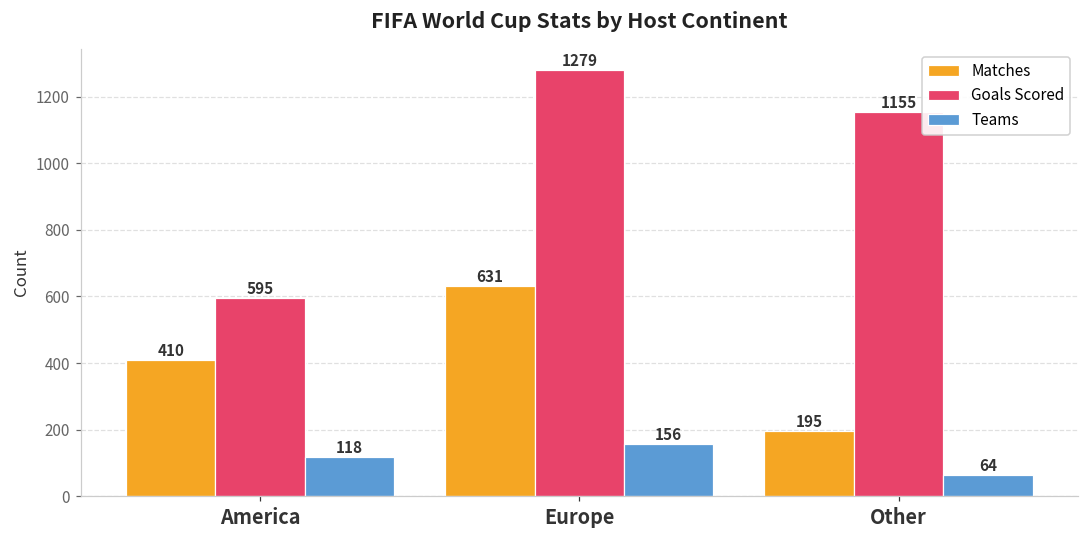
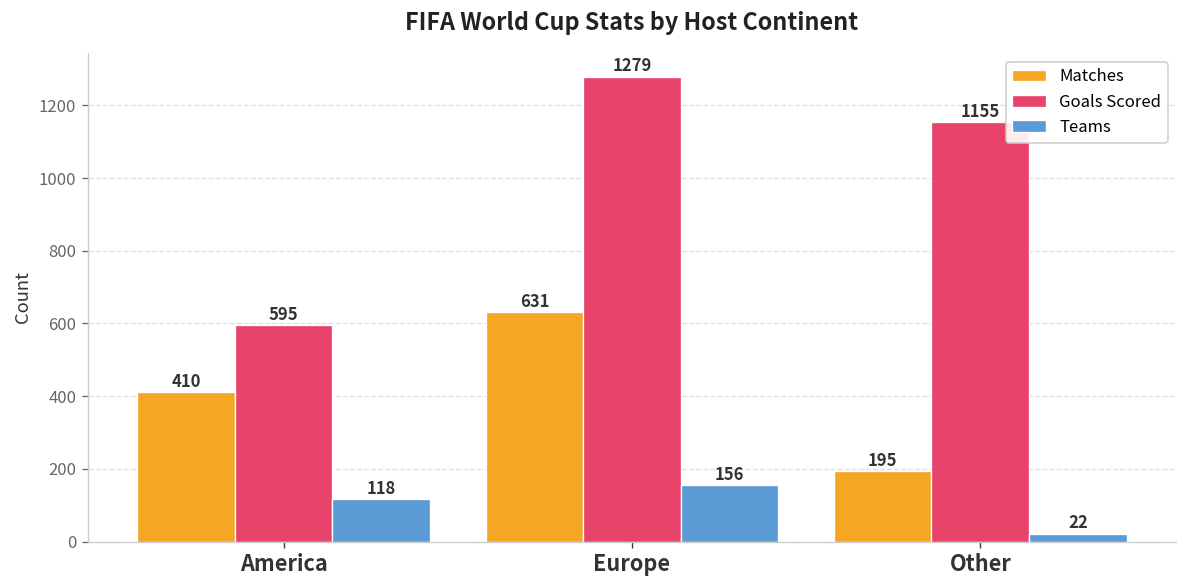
Teams, Other: 64 -> 22
